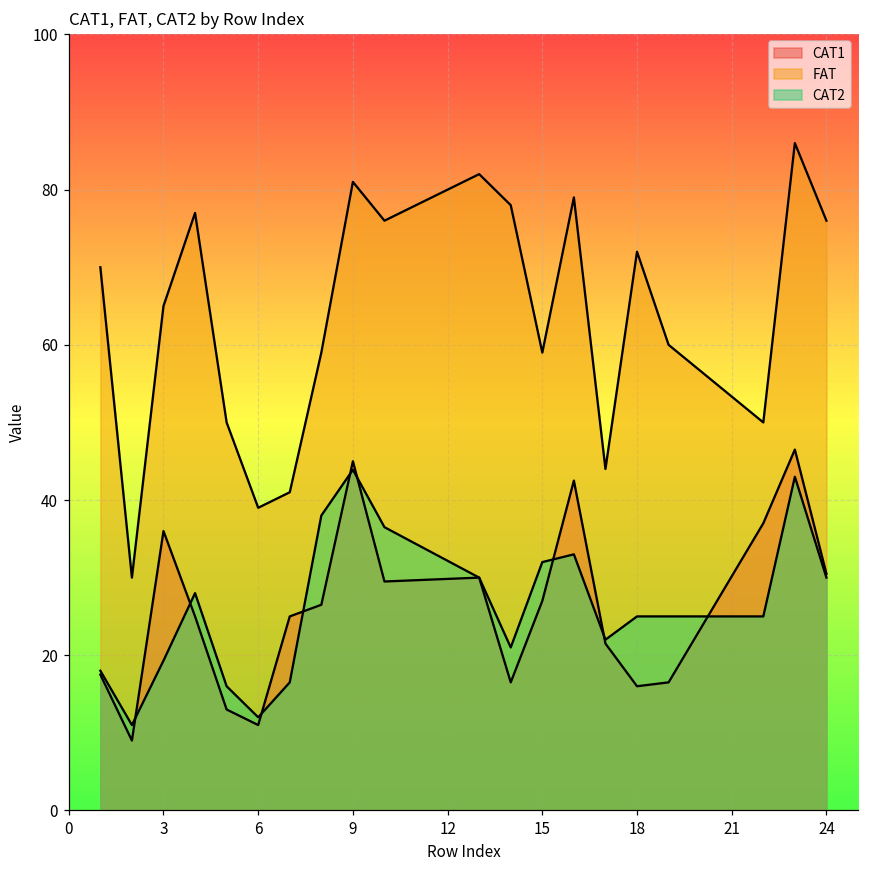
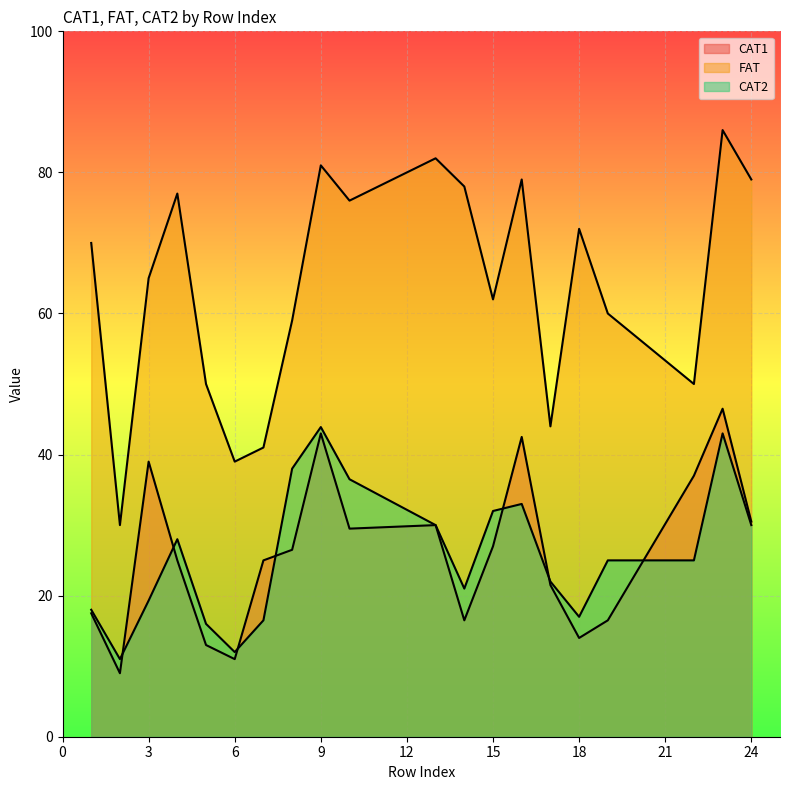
CAT1, 3: 36 -> 39
CAT1, 9: 45 -> 43
FAT, 15: 59 -> 62
CAT1, 18: 16 -> 14
CAT2, 18: 25 -> 17
FAT, 24: 76 -> 79
